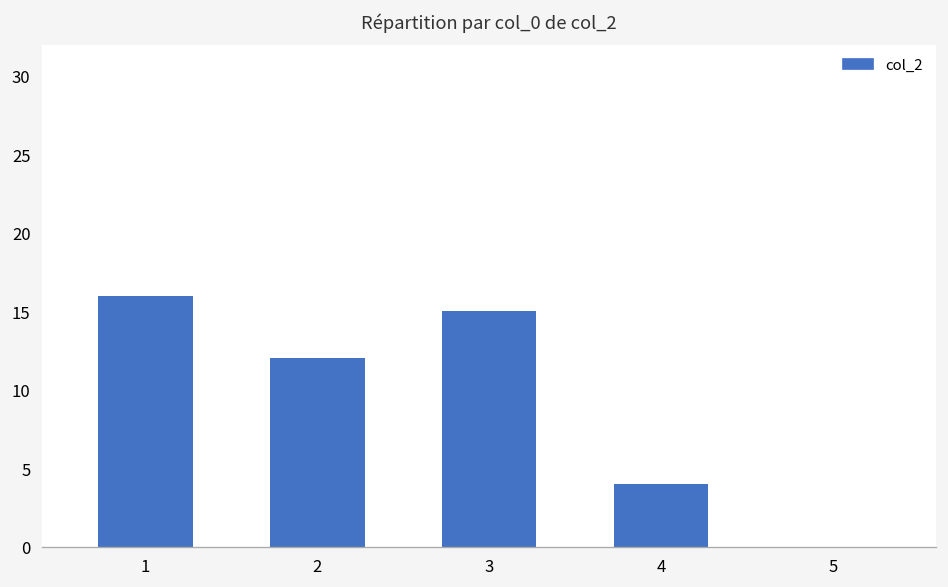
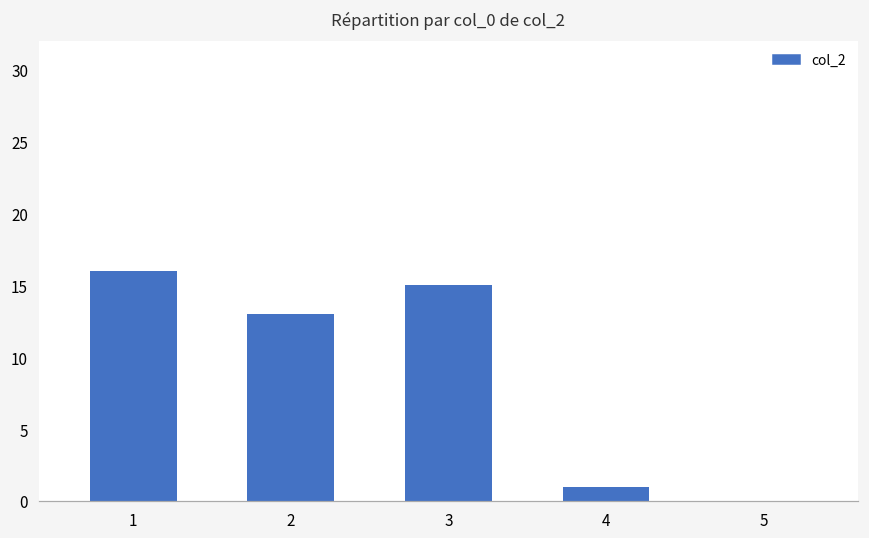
2: 12 -> 13
4: 4 -> 1
